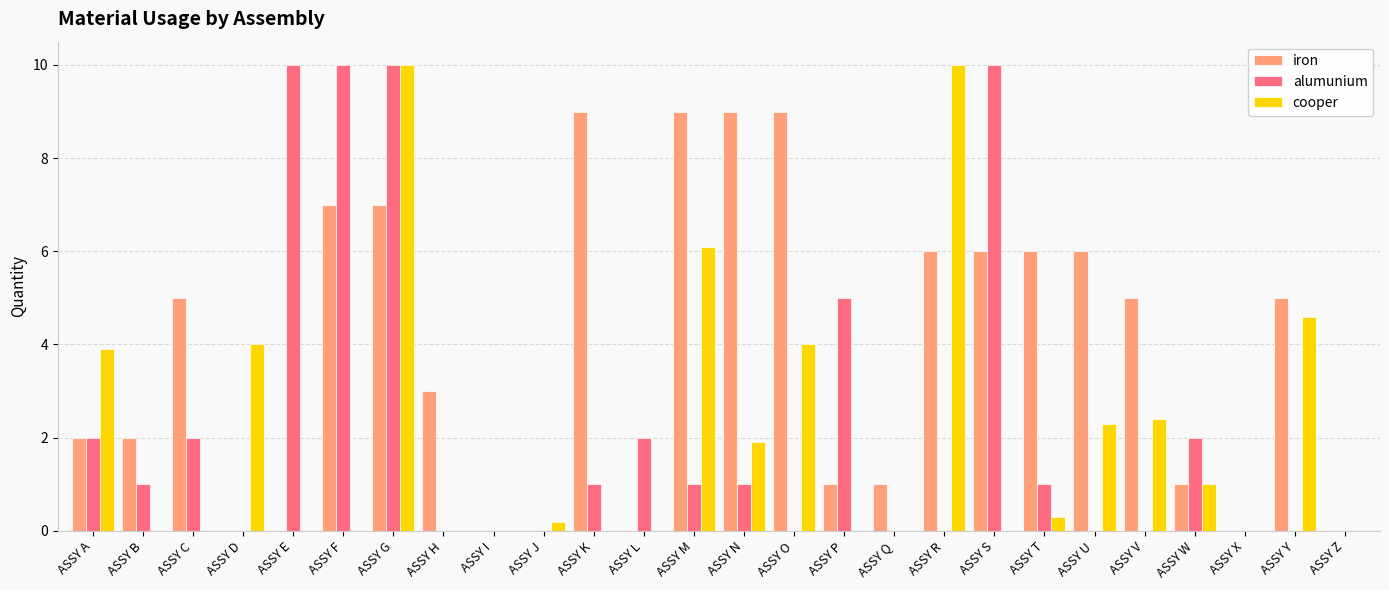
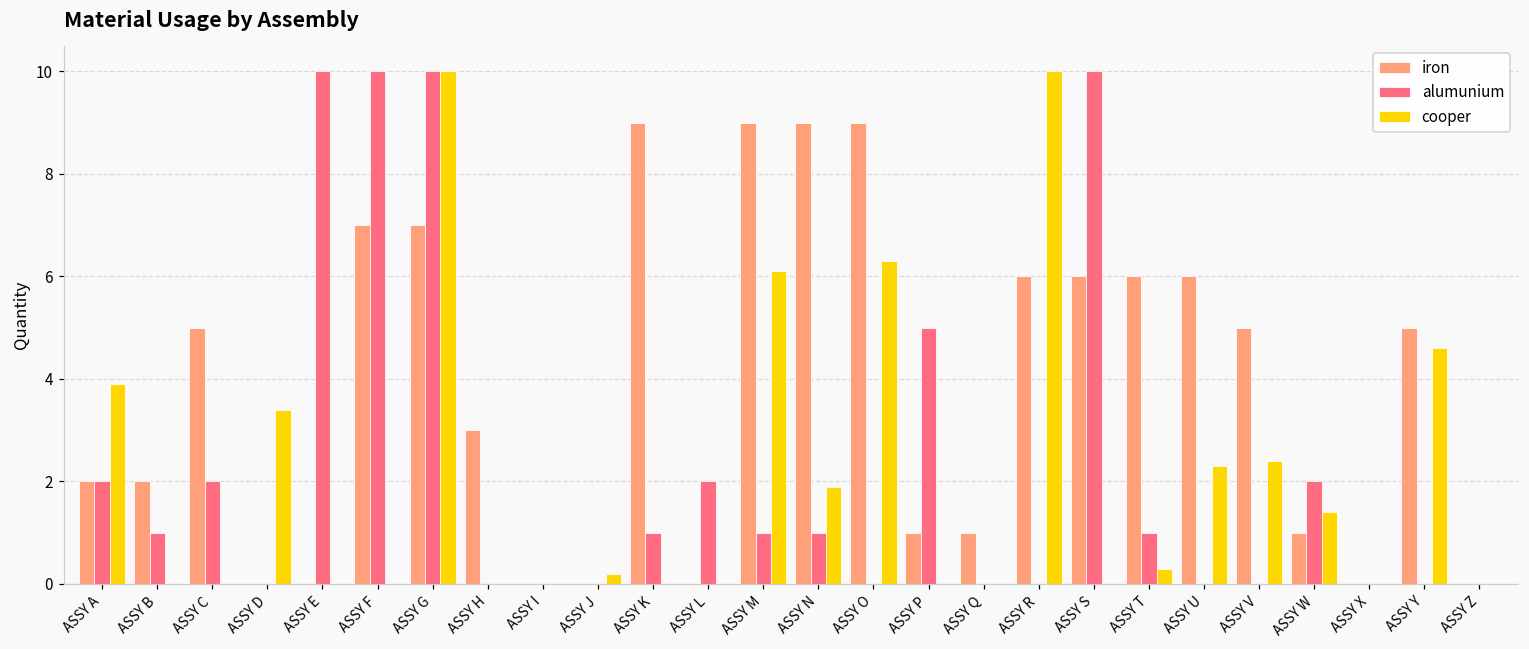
cooper, ASSY D: 4.0 -> 3.4
cooper, ASSY O: 4.0 -> 6.3
cooper, ASSY W: 1.0 -> 1.4
